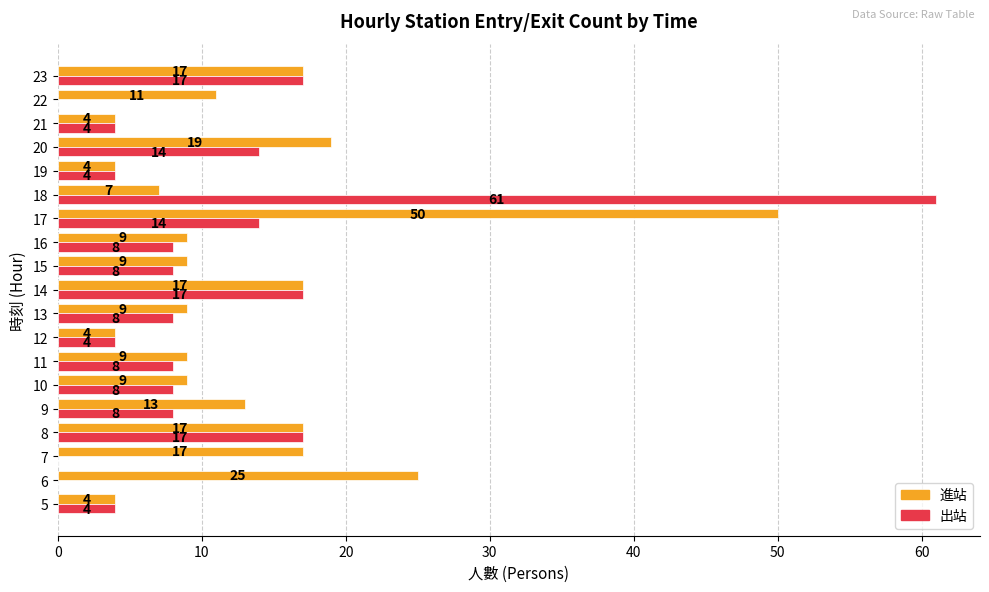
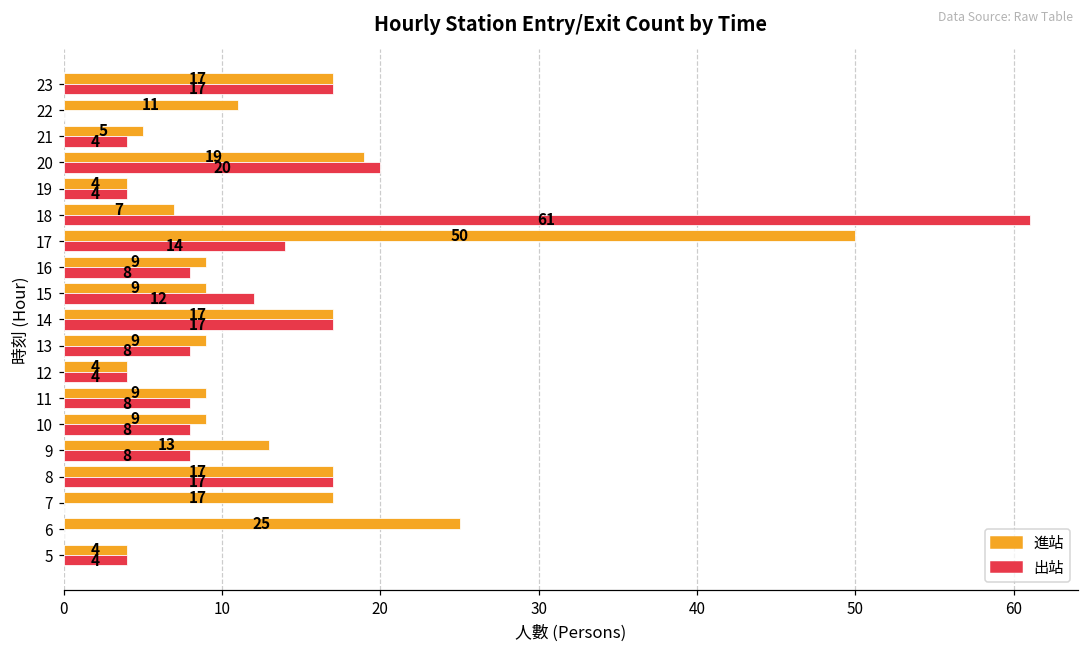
進站, 21: 4 -> 5
出站, 20: 14 -> 20
出站, 15: 8 -> 12
